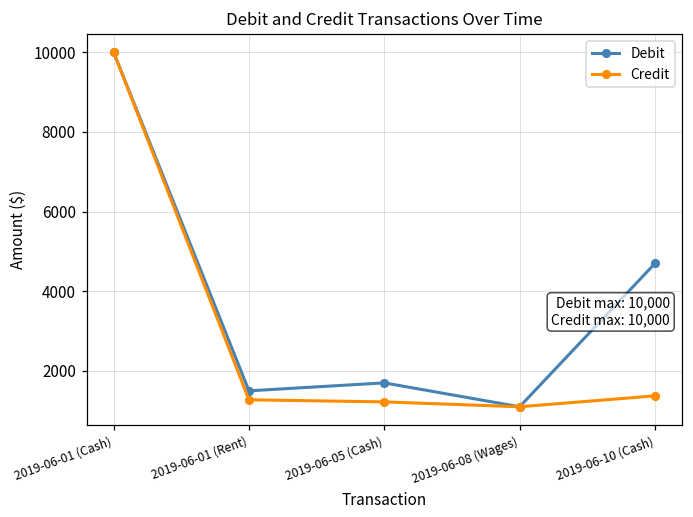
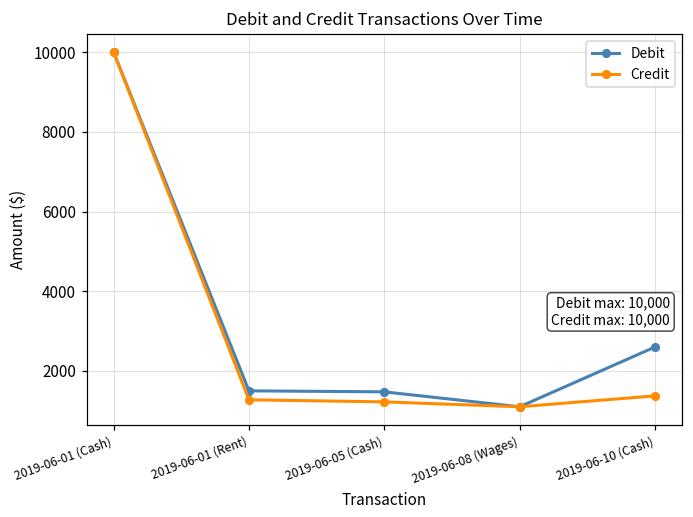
Debit, 2019-06-05 (Cash): 1700 -> 1500
Debit, 2019-06-10 (Cash): 4700 -> 2600
